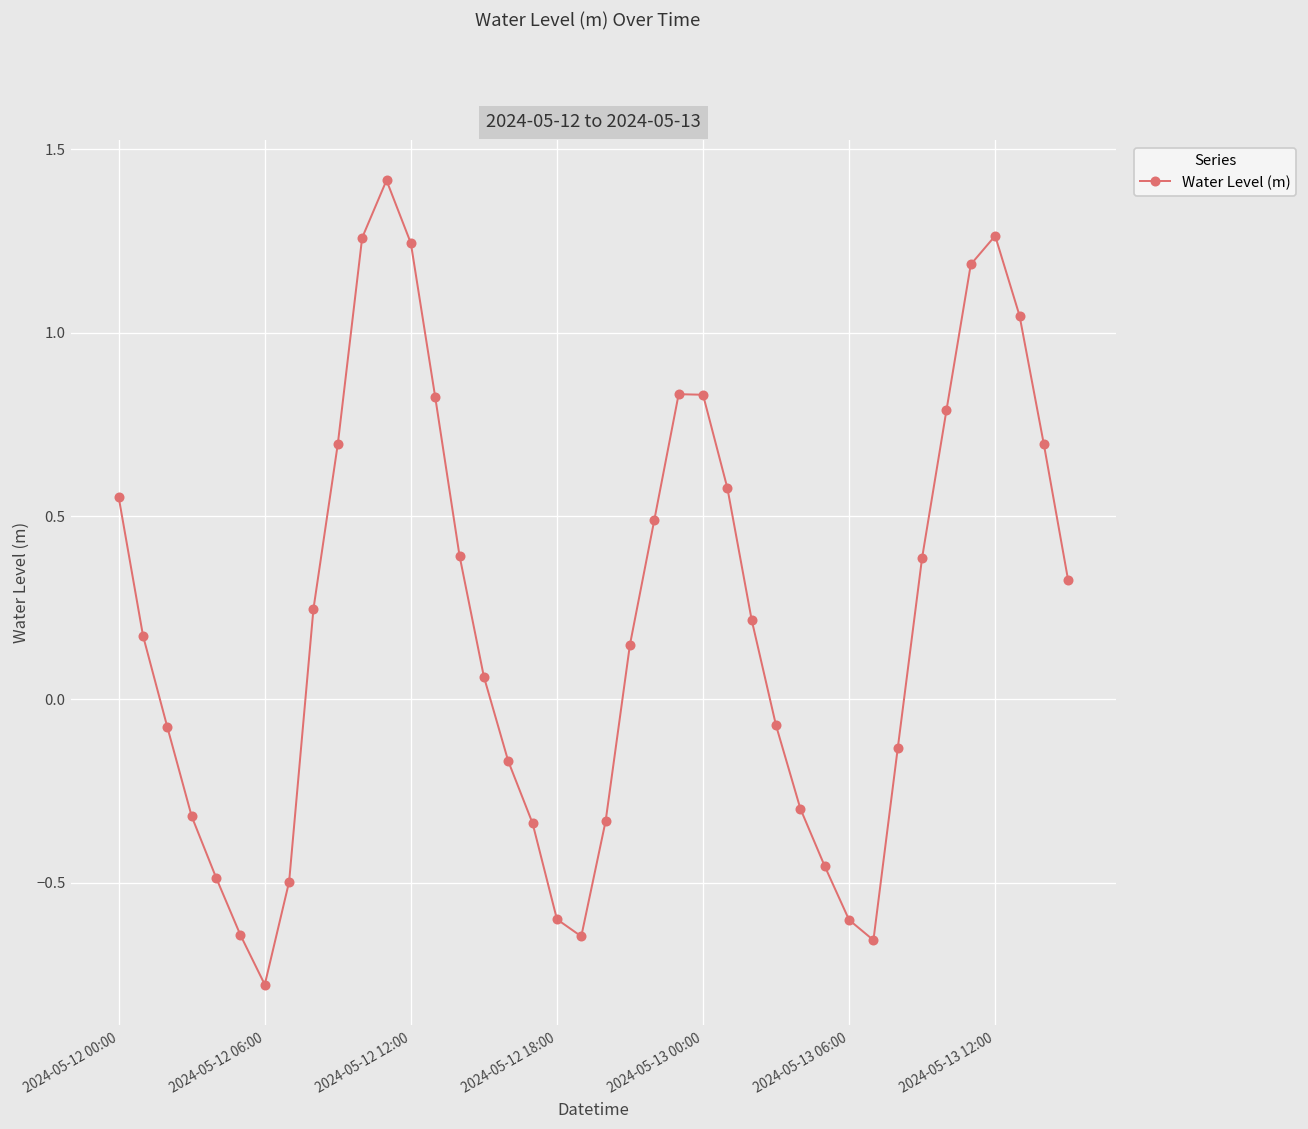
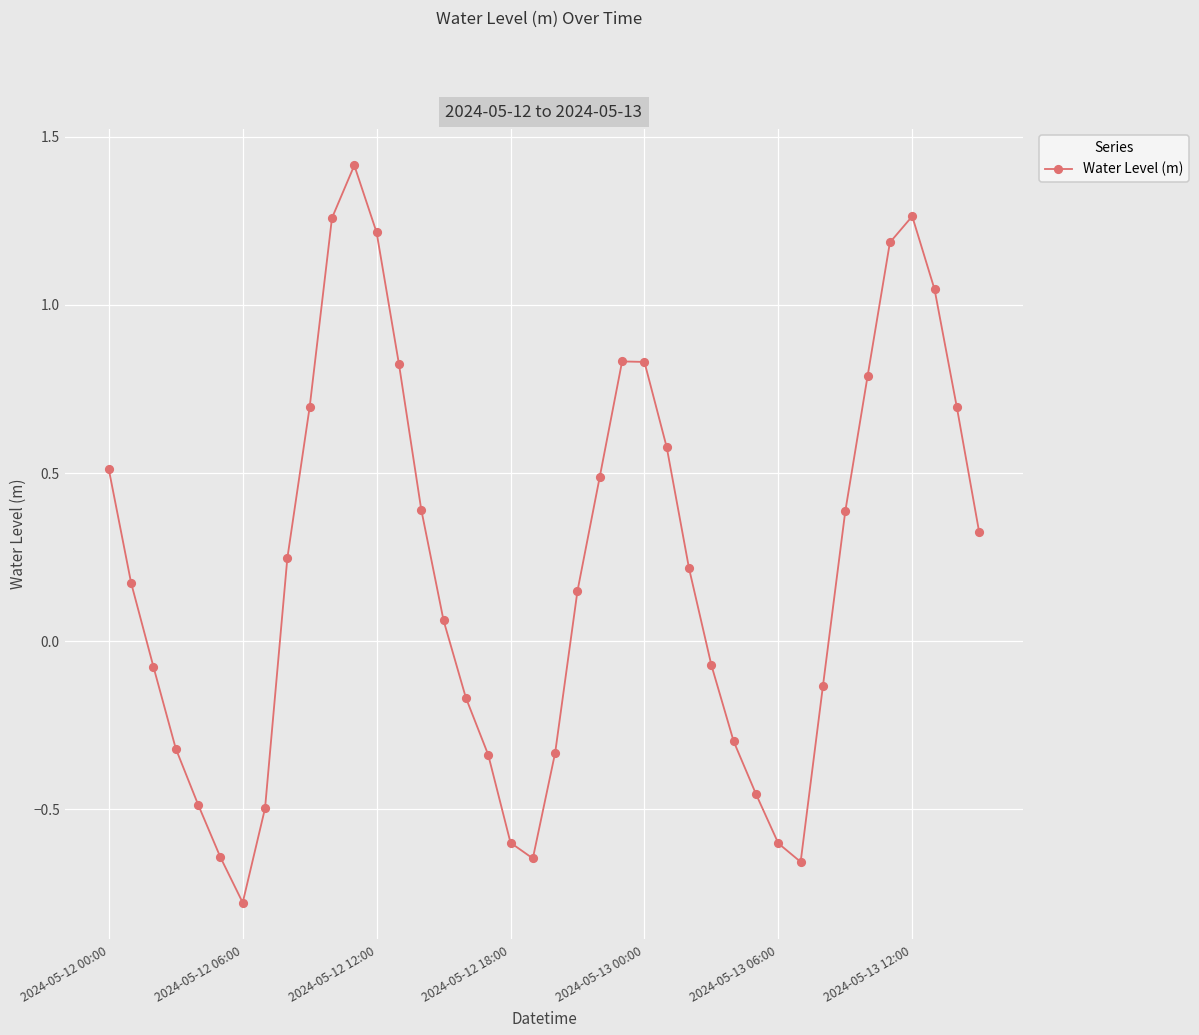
2024-05-12 00:00: 0.55 -> 0.51
2024-05-12 12:00: 1.24 -> 1.22
